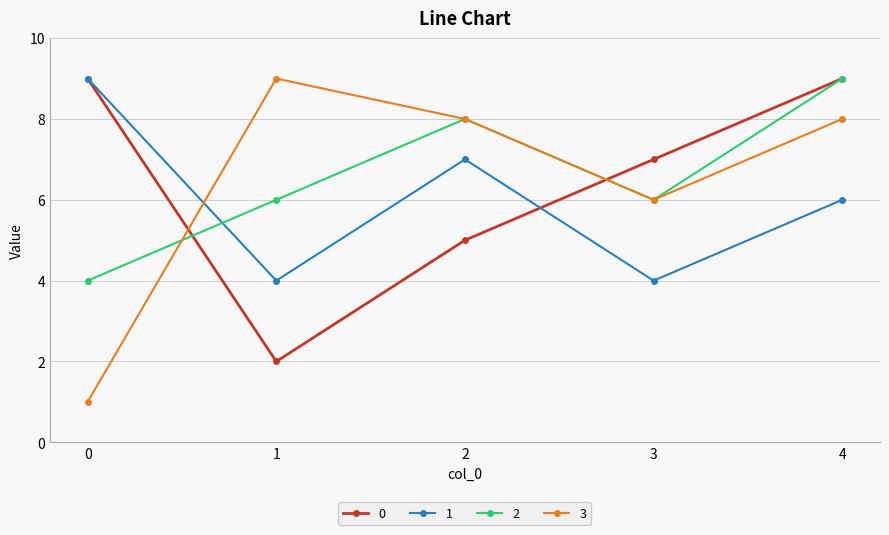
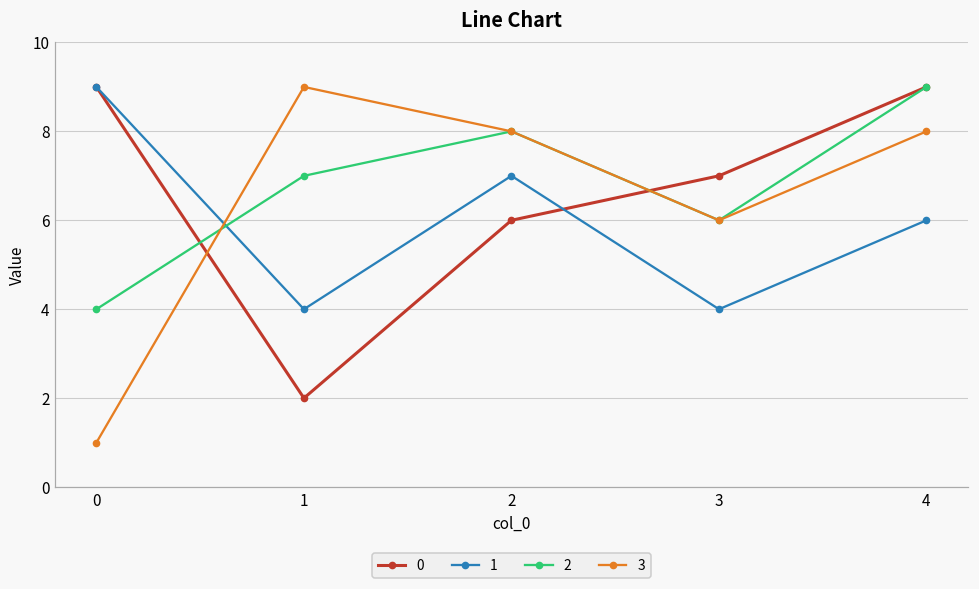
2, 1: 6 -> 7
0, 2: 5 -> 6
